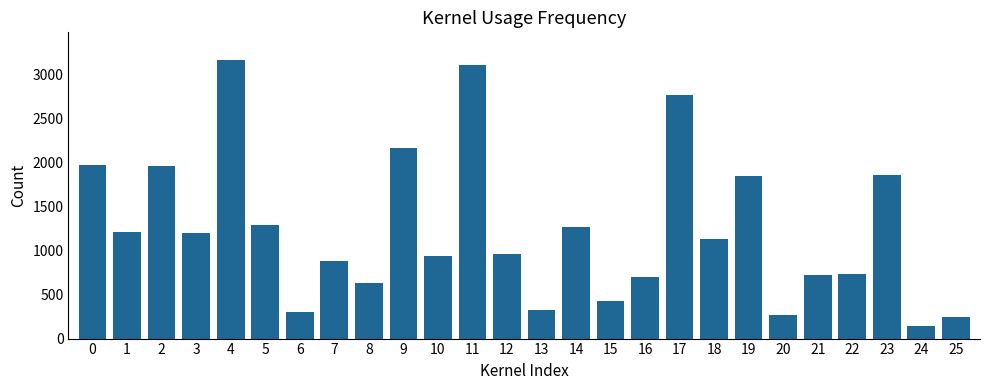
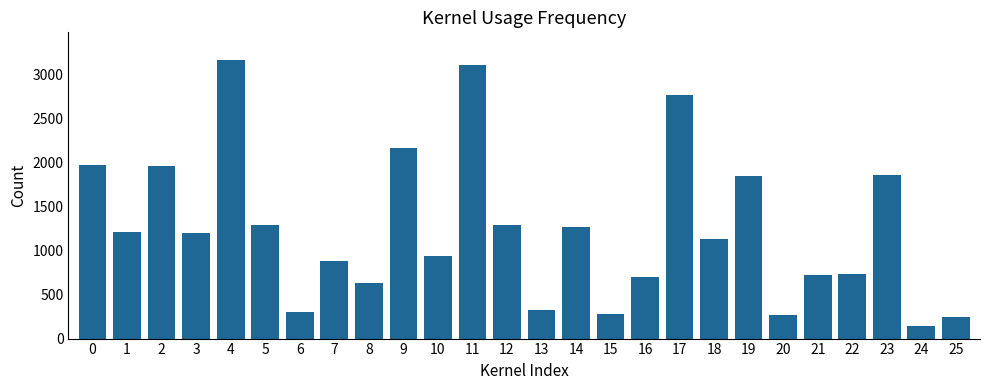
12: 1000 -> 1300
15: 400 -> 300
